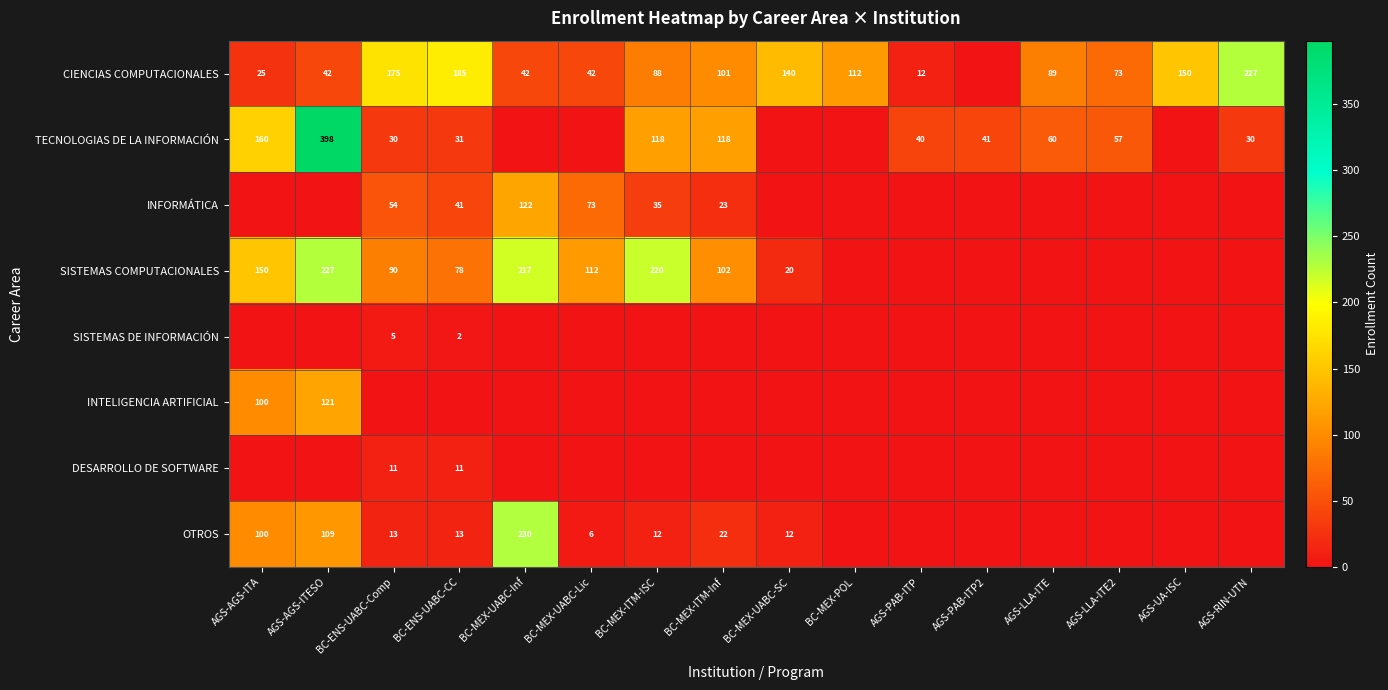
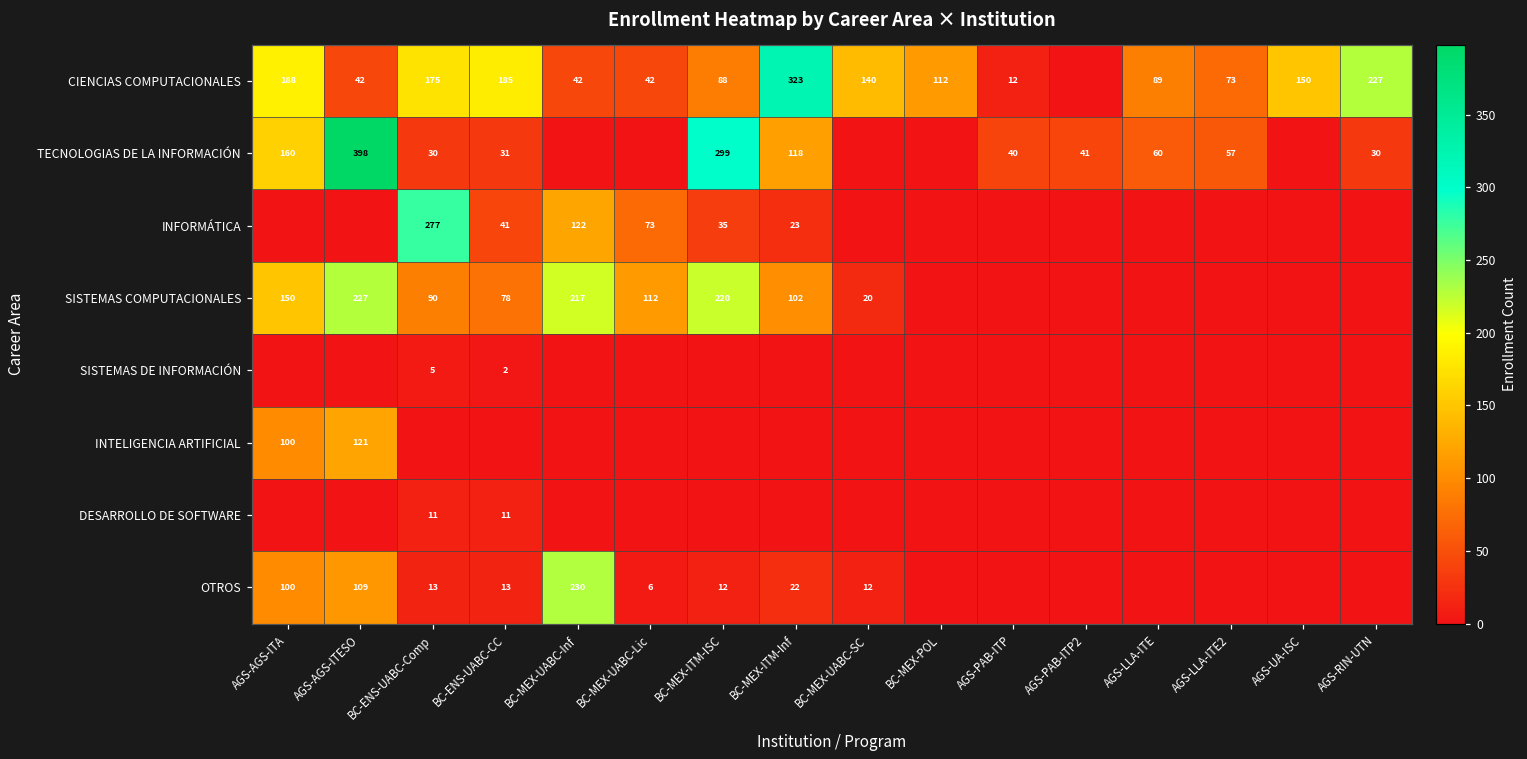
CIENCIAS COMPUTACIONALES, AGS-AGS-ITA: 25 -> 188
CIENCIAS COMPUTACIONALES, BC-MEX-ITM-Inf: 101 -> 323
TECNOLOGIAS DE LA INFORMACIÓN, BC-MEX-ITM-ISC: 118 -> 299
INFORMÁTICA, BC-ENS-UABC-Comp: 54 -> 277
